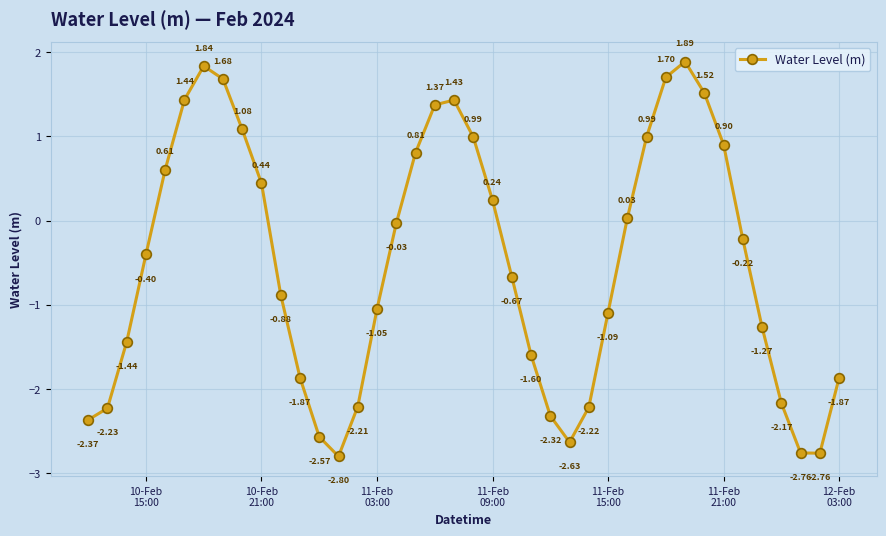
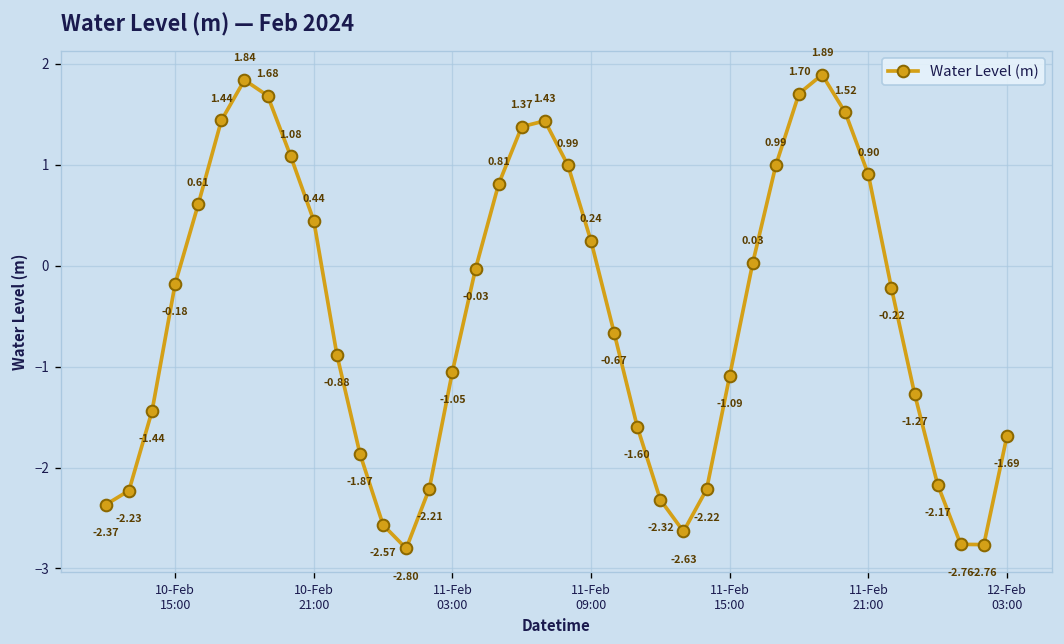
10-Feb 15:00: -0.40 -> -0.18
12-Feb 03:00: -1.87 -> -1.69
